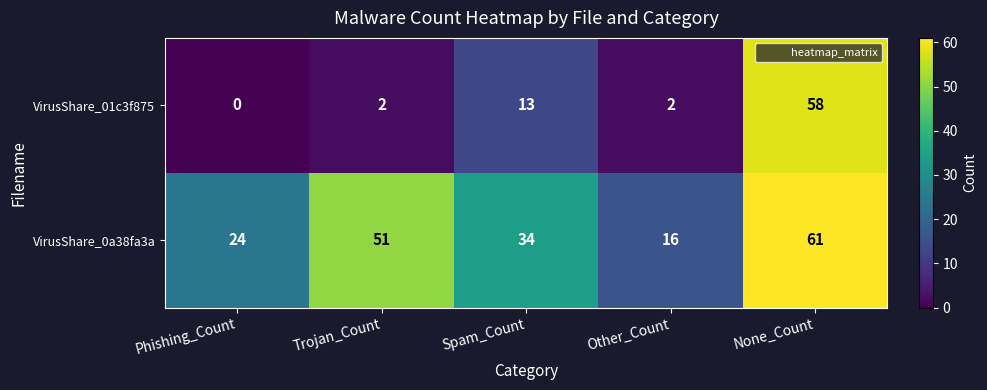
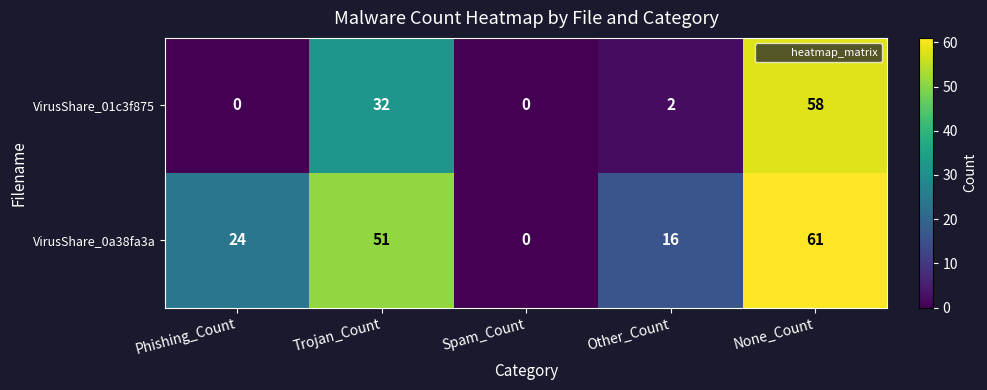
VirusShare_01c3f875, Trojan_Count: 2 -> 32
VirusShare_01c3f875, Spam_Count: 13 -> 0
VirusShare_0a38fa3a, Spam_Count: 34 -> 0
